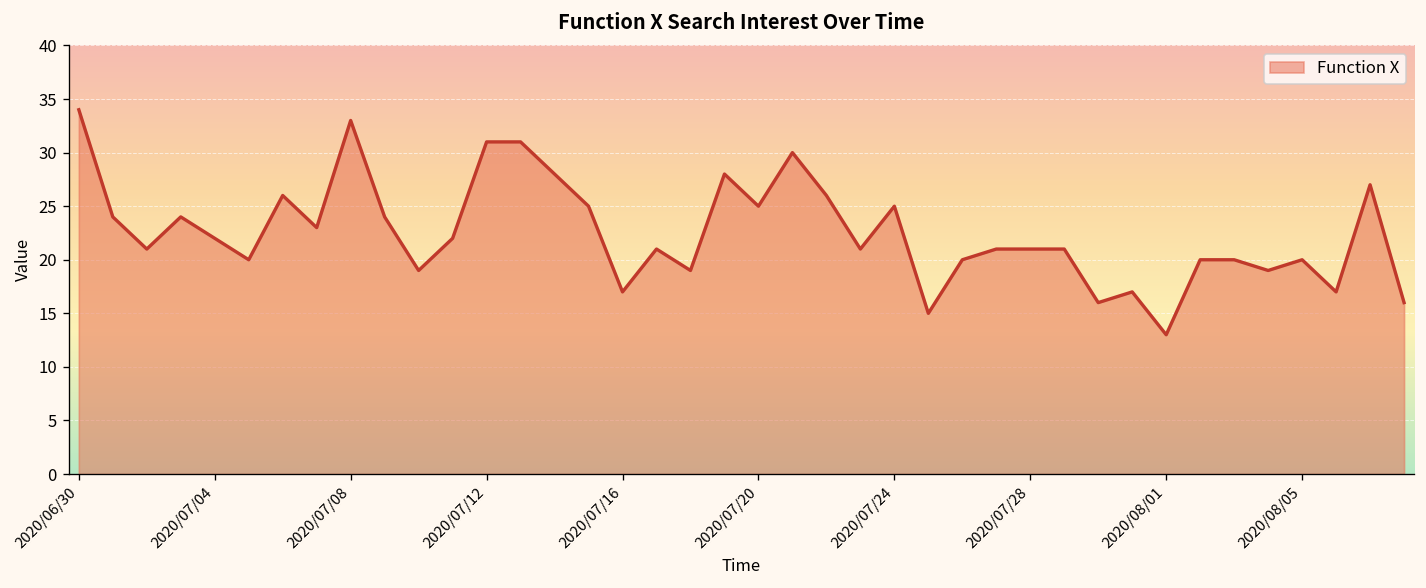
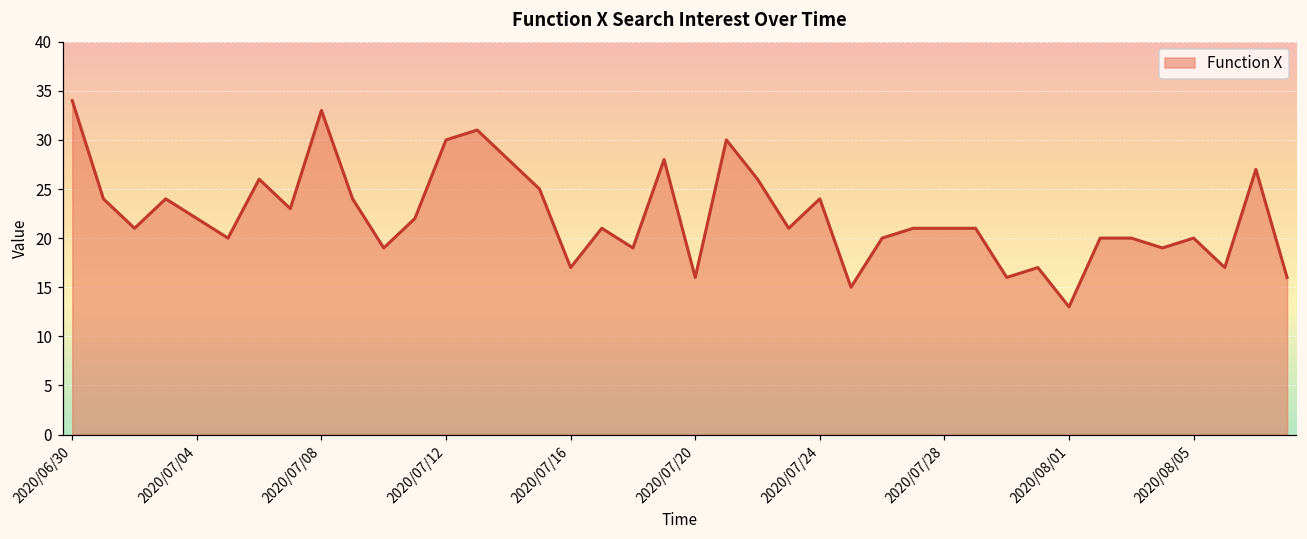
2020/07/12: 31 -> 30
2020/07/20: 25 -> 16
2020/07/24: 25 -> 24
